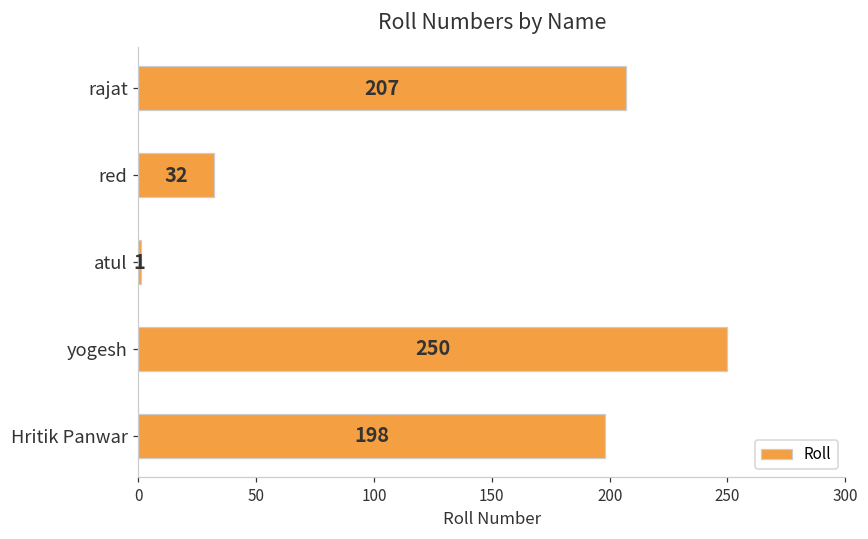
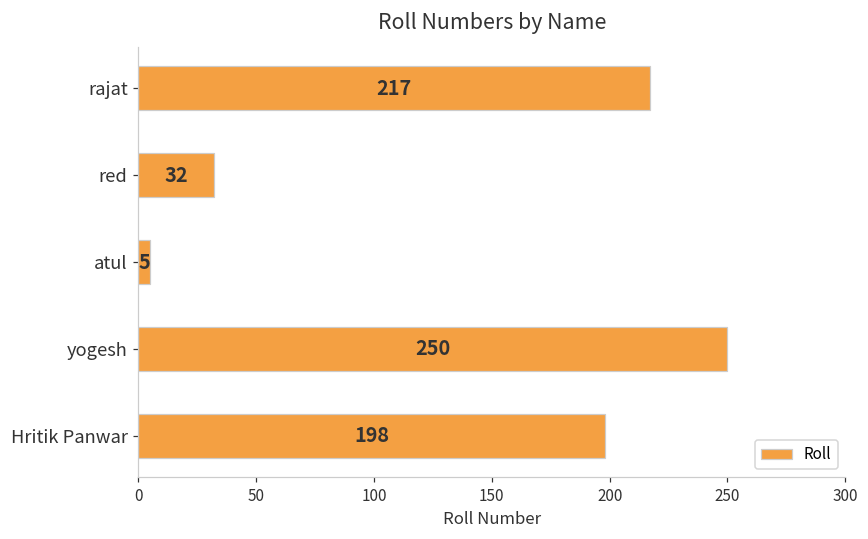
rajat: 207 -> 217
atul: 1 -> 5
